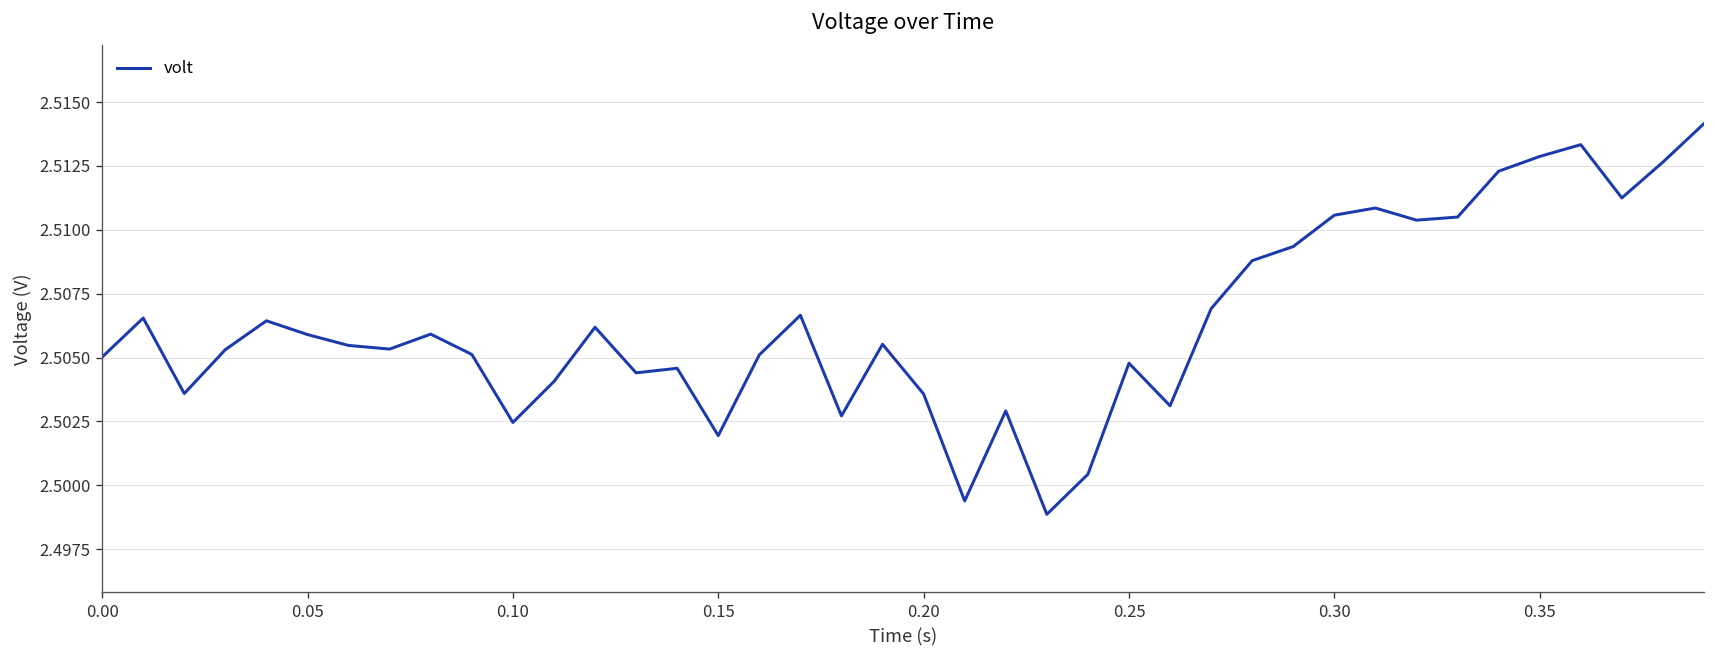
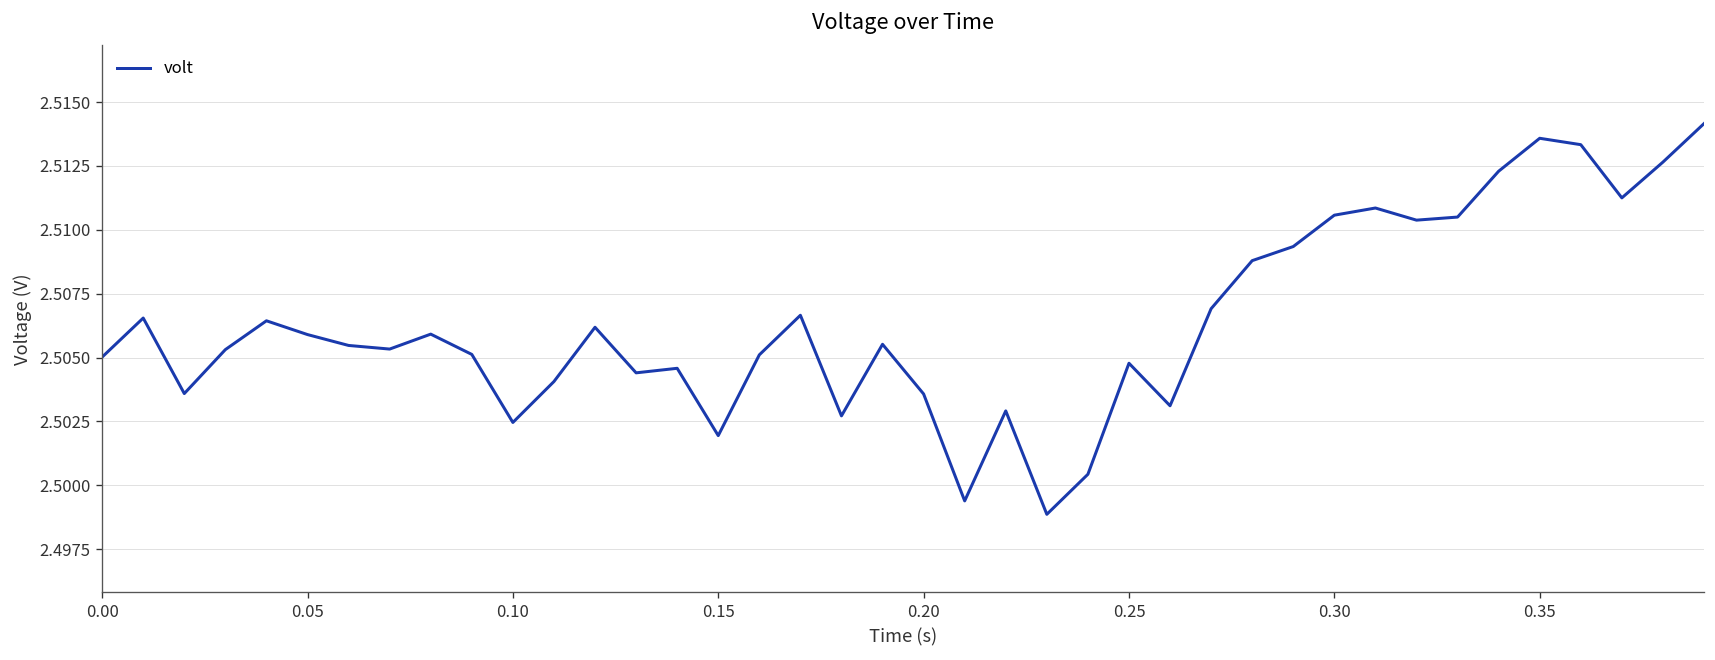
0.35: 2.5129 -> 2.5136
